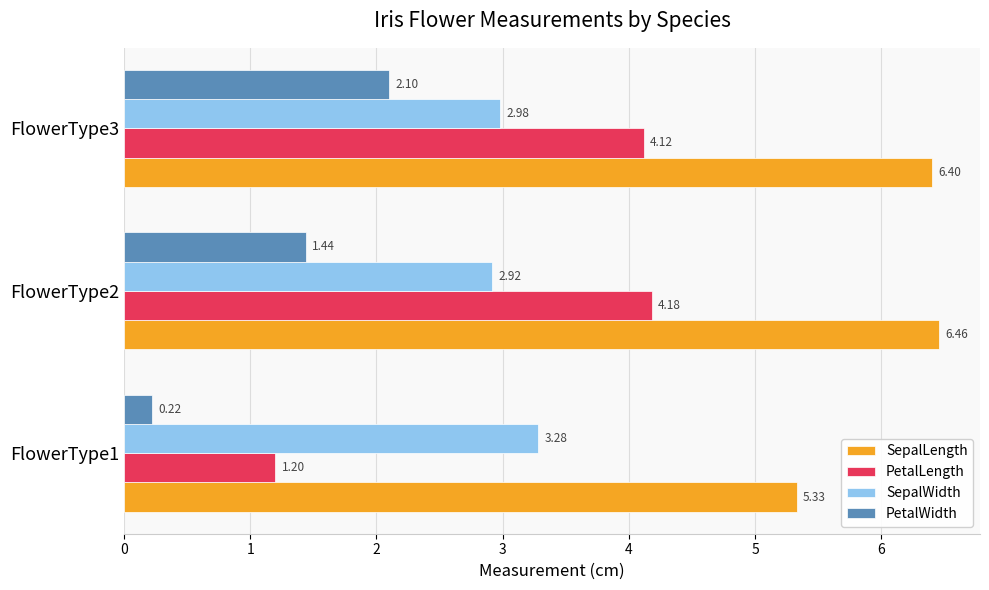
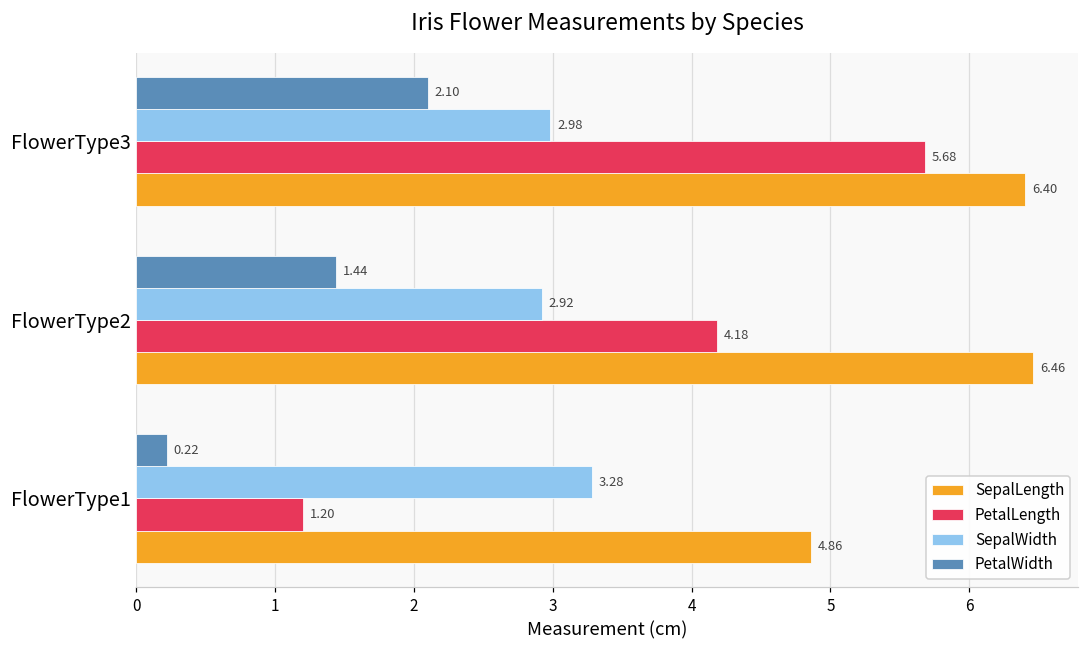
PetalLength, FlowerType3: 4.12 -> 5.68
SepalLength, FlowerType1: 5.33 -> 4.86
